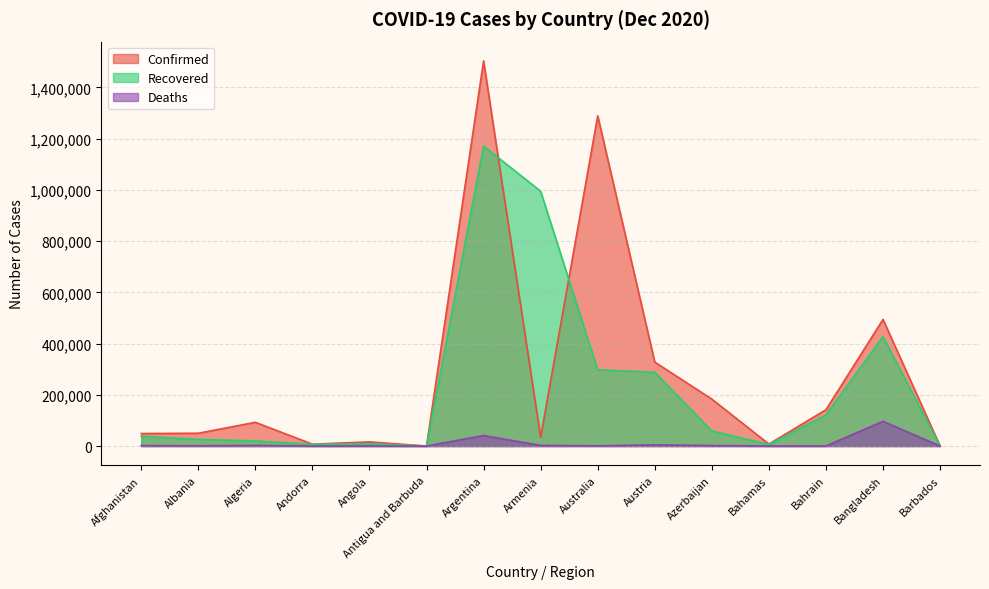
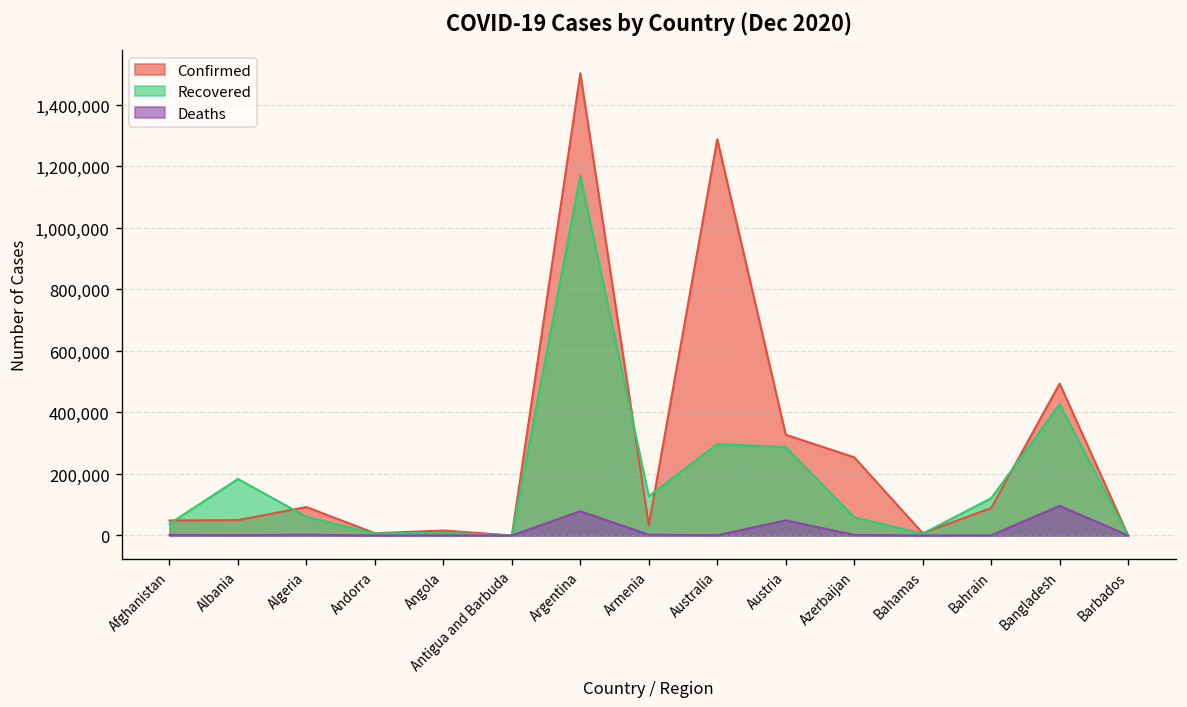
Recovered, Albania: 30,000 -> 180,000
Recovered, Algeria: 20,000 -> 60,000
Deaths, Argentina: 40,000 -> 80,000
Recovered, Armenia: 990,000 -> 130,000
Deaths, Austria: 0 -> 50,000
Confirmed, Azerbaijan: 180,000 -> 250,000
Confirmed, Bahrain: 140,000 -> 90,000
